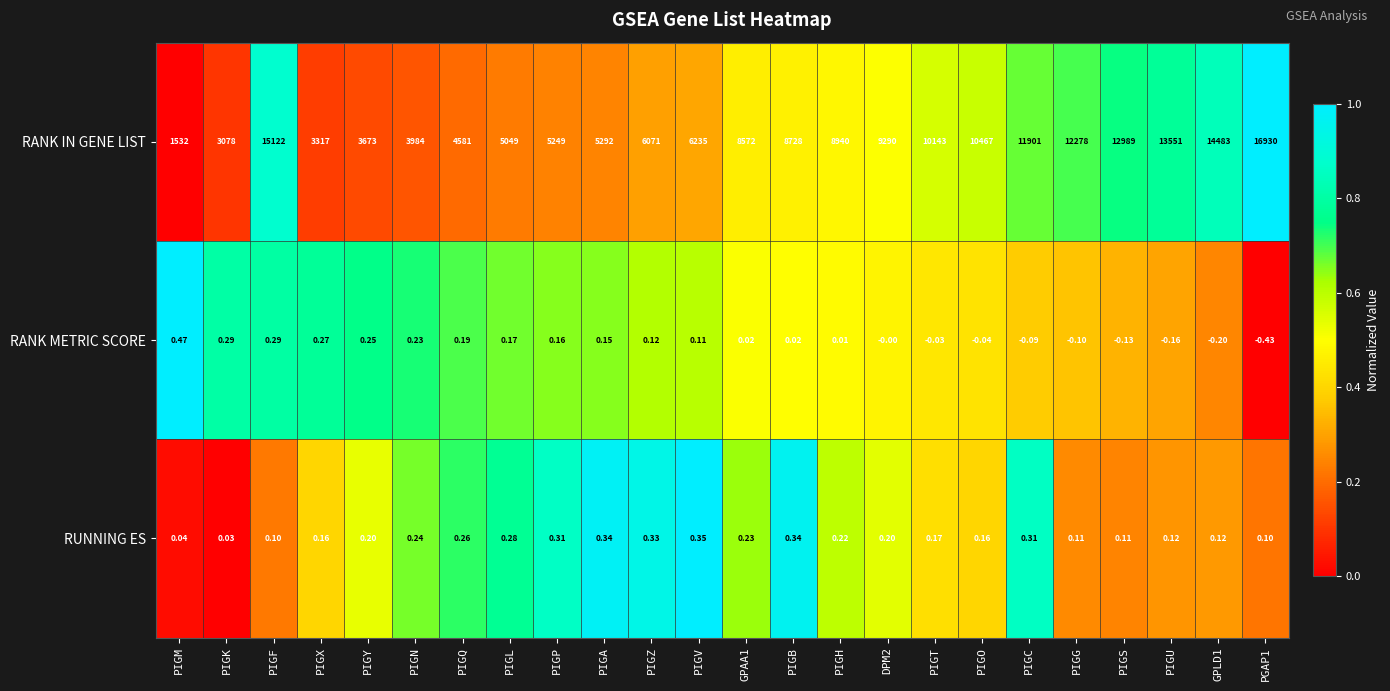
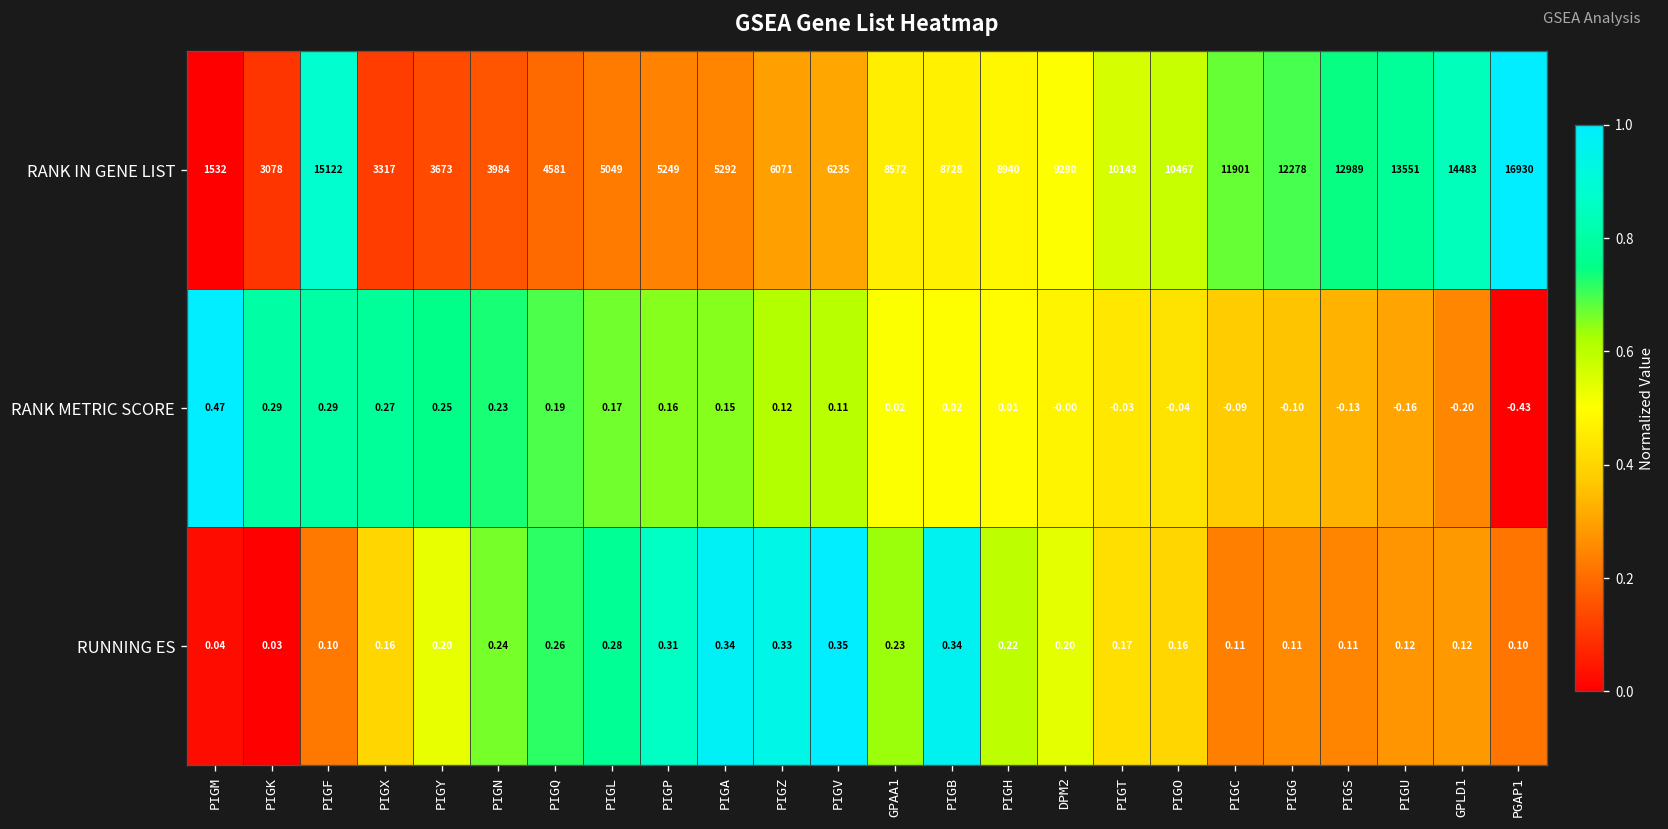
RUNNING ES, PIGC: 0.31 -> 0.11
